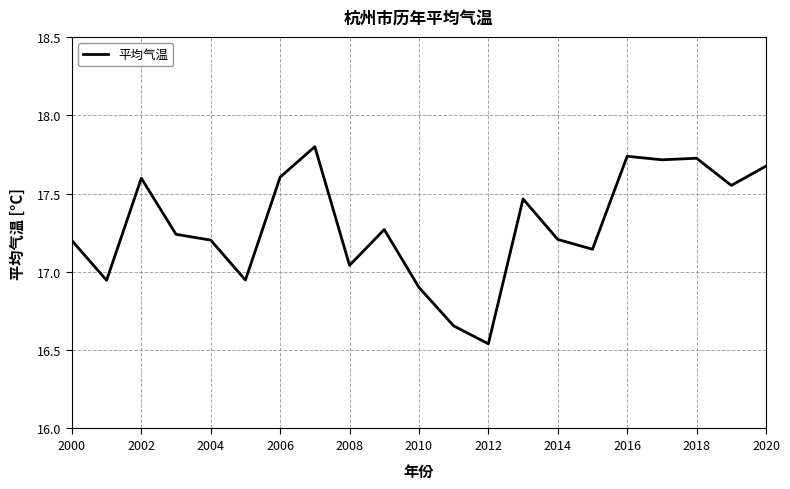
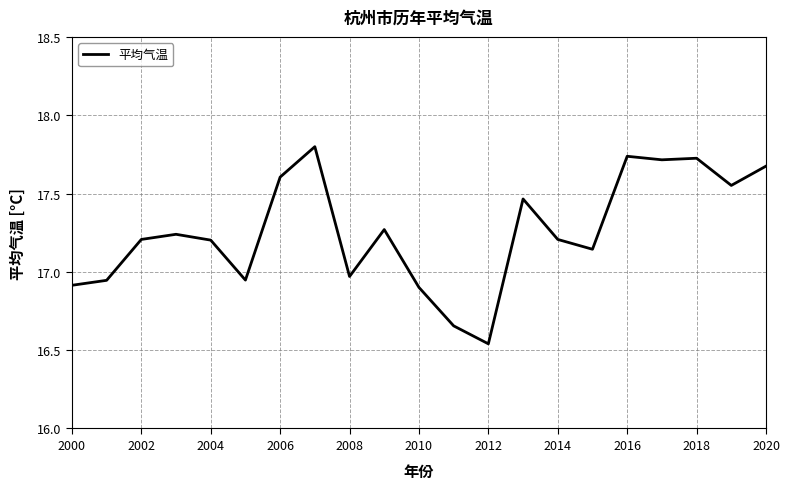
2000: 17.20 -> 16.91
2002: 17.60 -> 17.21
2008: 17.04 -> 16.97
